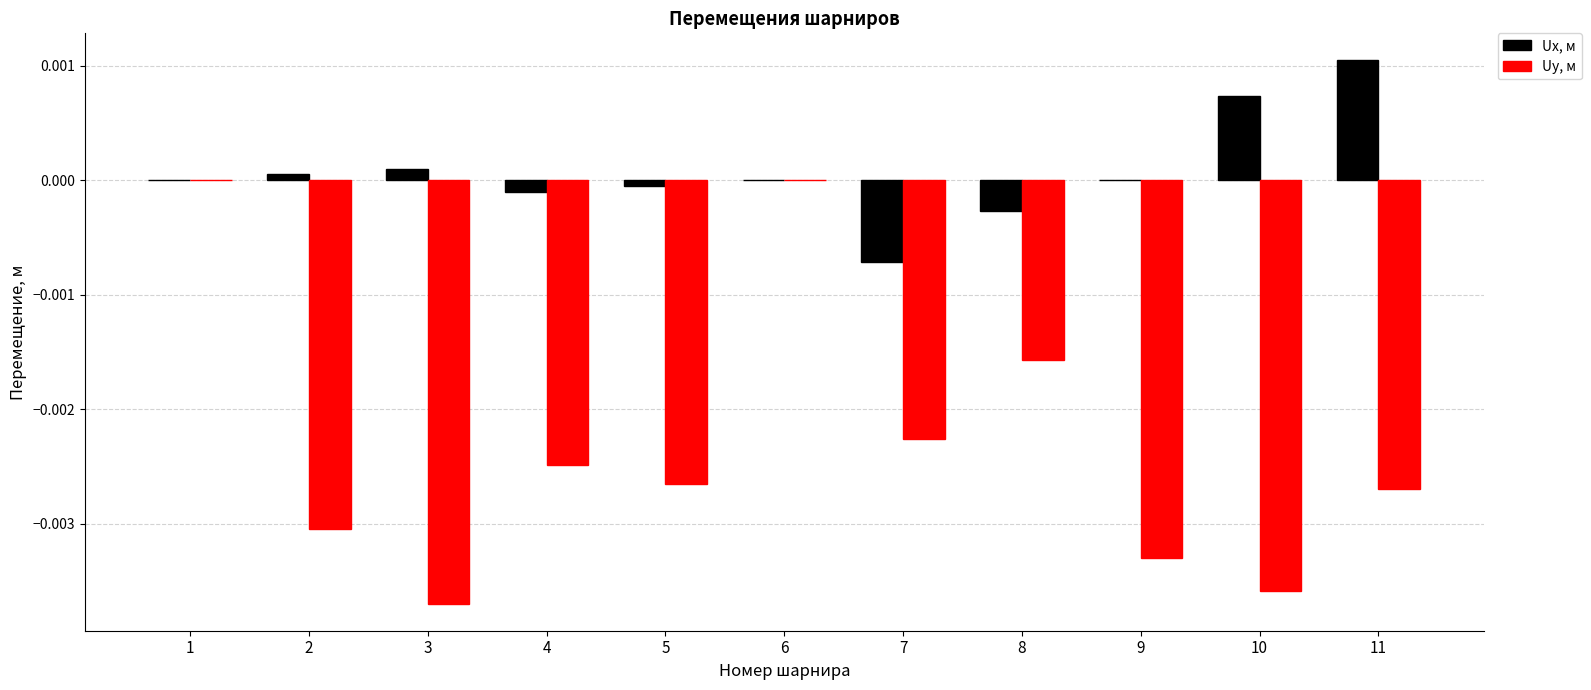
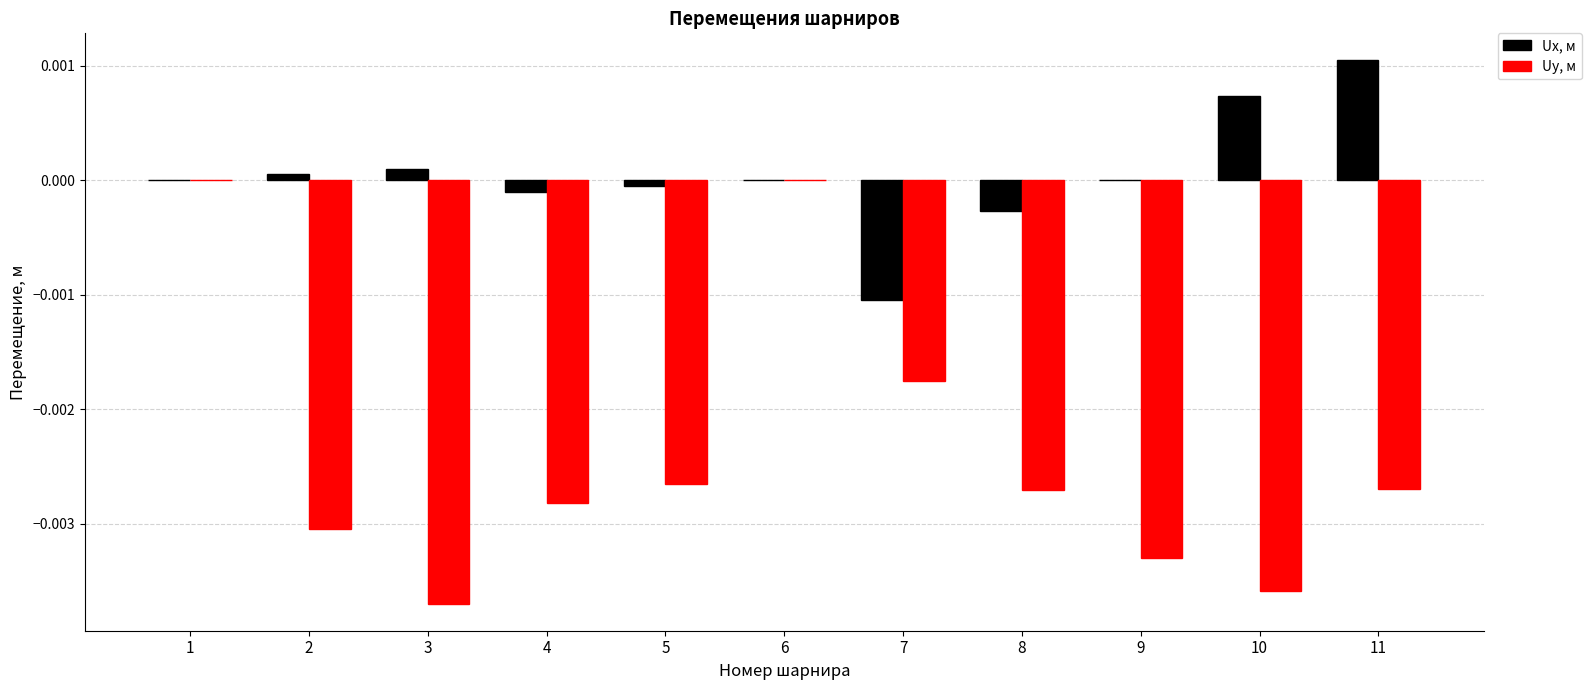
Uy, м, 4: -0.00249 -> -0.00282
Ux, м, 7: -0.00072 -> -0.00105
Uy, м, 7: -0.00226 -> -0.00175
Uy, м, 8: -0.00157 -> -0.00271
